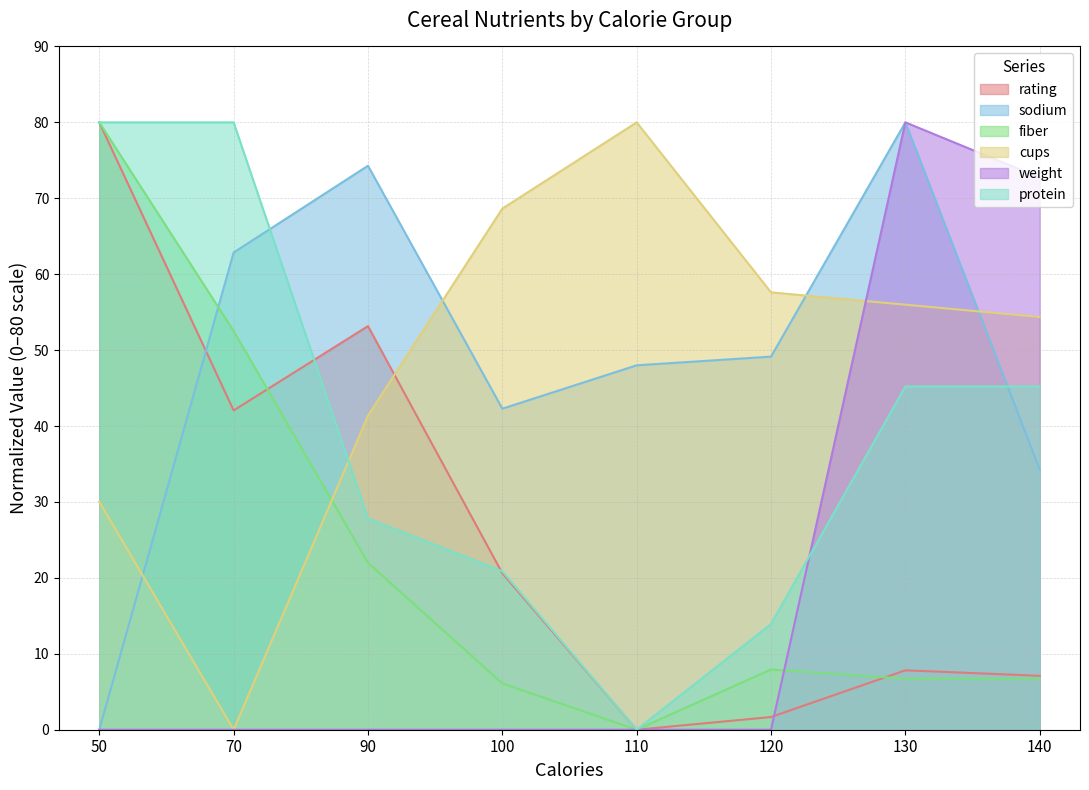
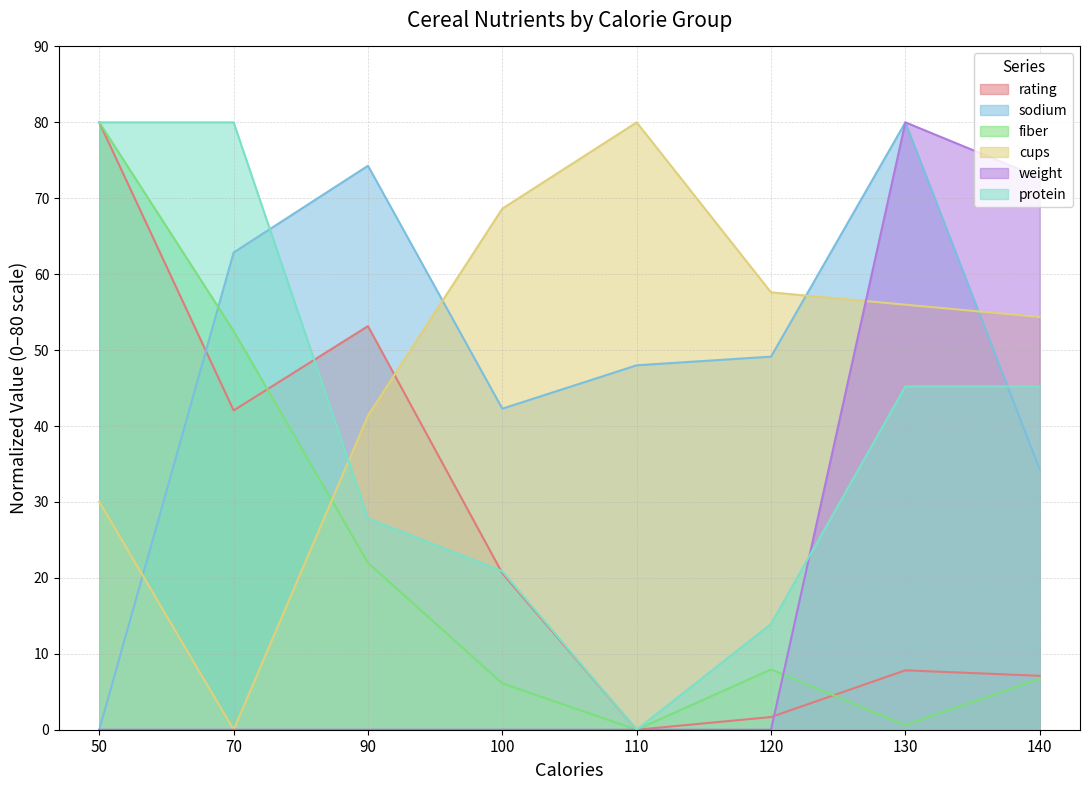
fiber, 130: 7 -> 1
